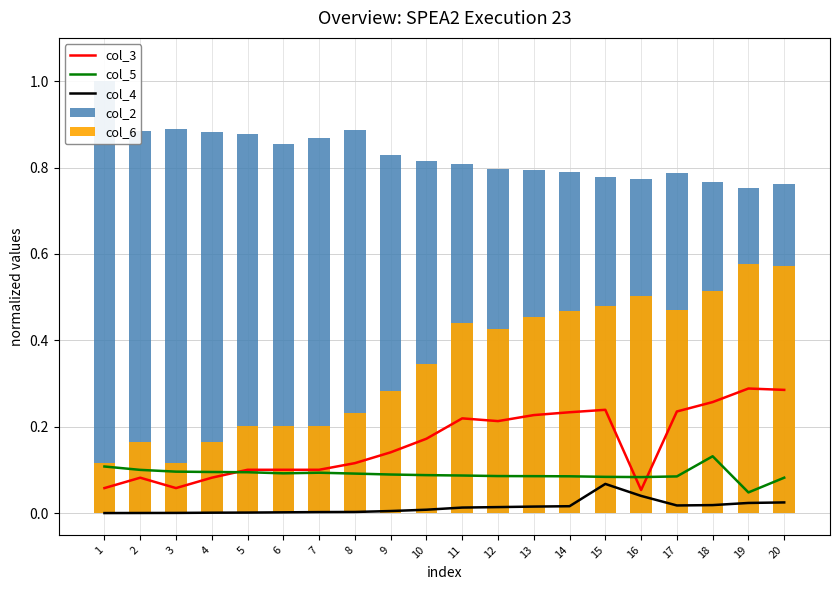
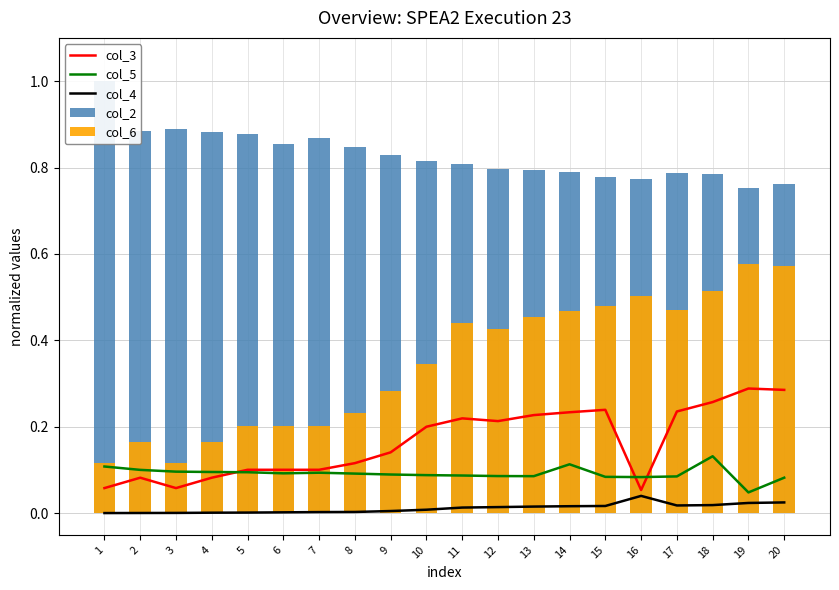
col_2, 8: 0.89 -> 0.85
col_3, 10: 0.17 -> 0.20
col_5, 14: 0.09 -> 0.11
col_4, 15: 0.07 -> 0.02
col_2, 18: 0.77 -> 0.79
